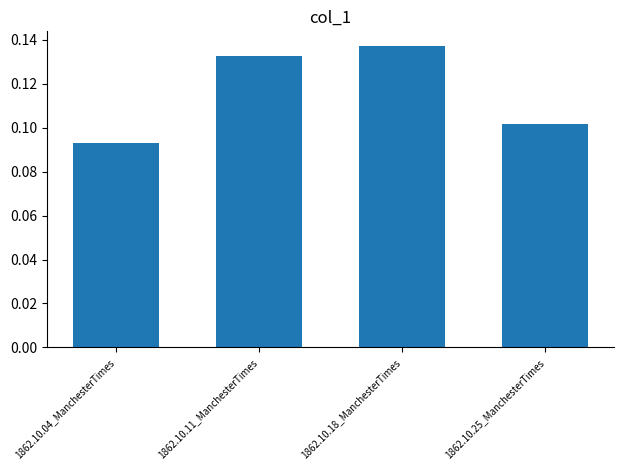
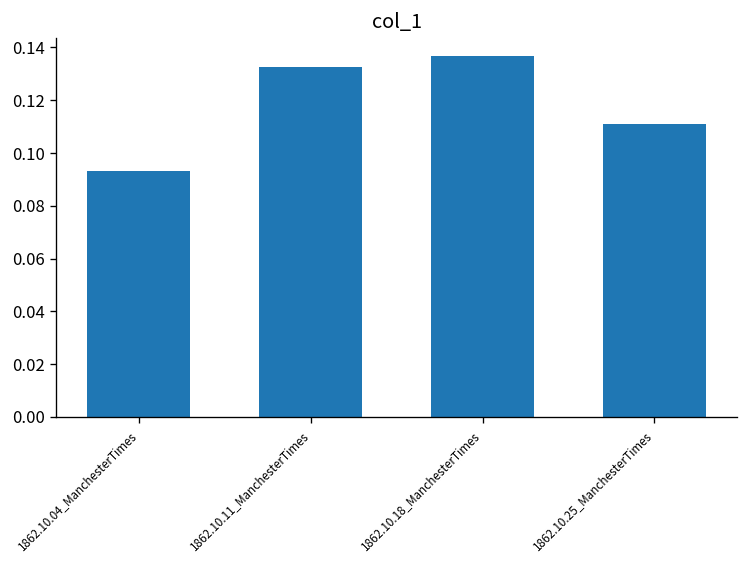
1862.10.25_ManchesterTimes: 0.101 -> 0.111
